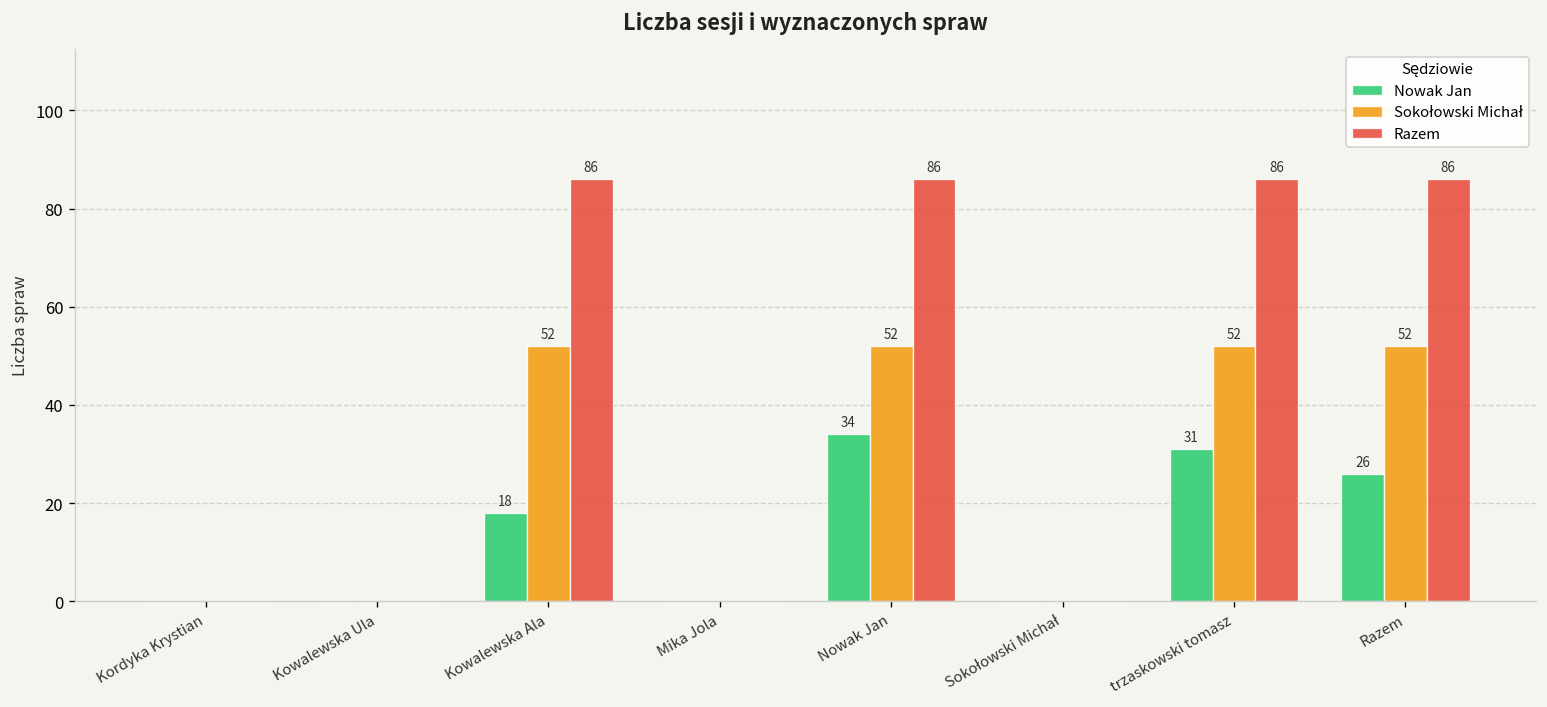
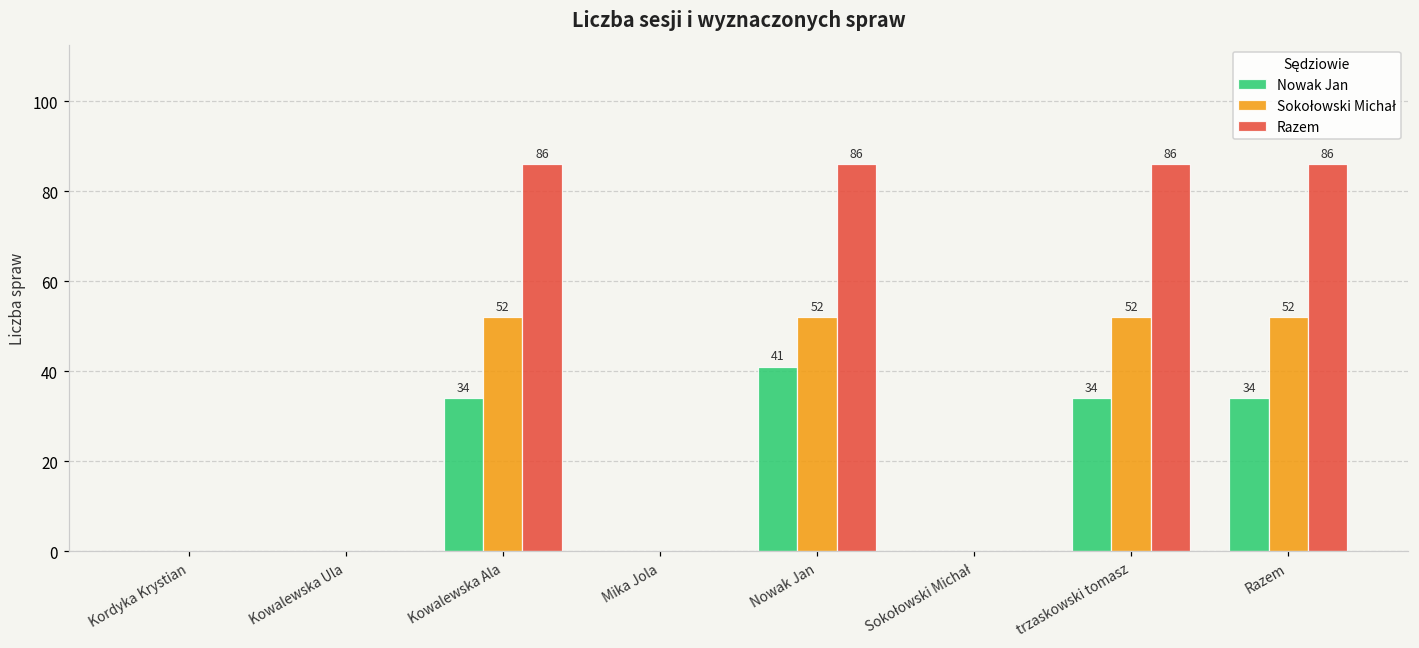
Nowak Jan, Kowalewska Ala: 18 -> 34
Nowak Jan, Nowak Jan: 34 -> 41
Nowak Jan, trzaskowski tomasz: 31 -> 34
Nowak Jan, Razem: 26 -> 34
